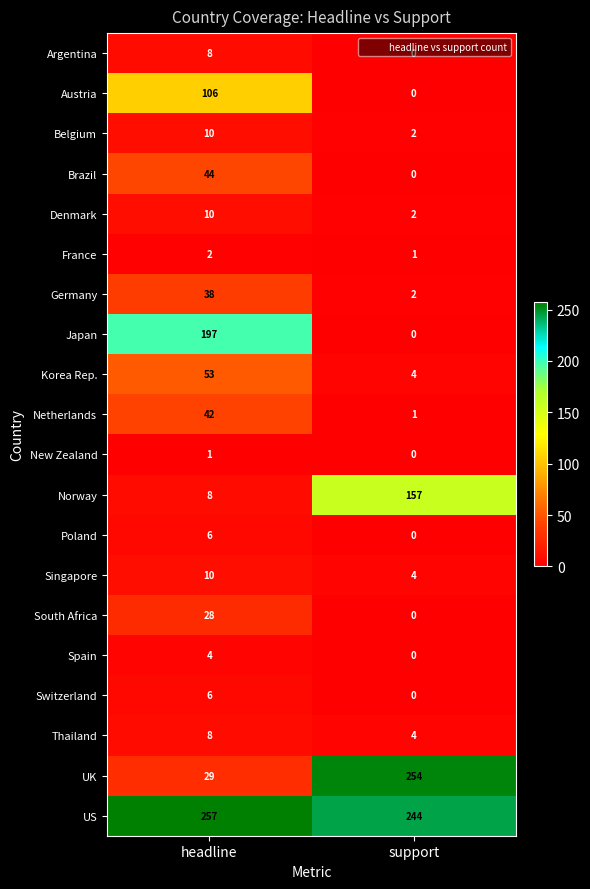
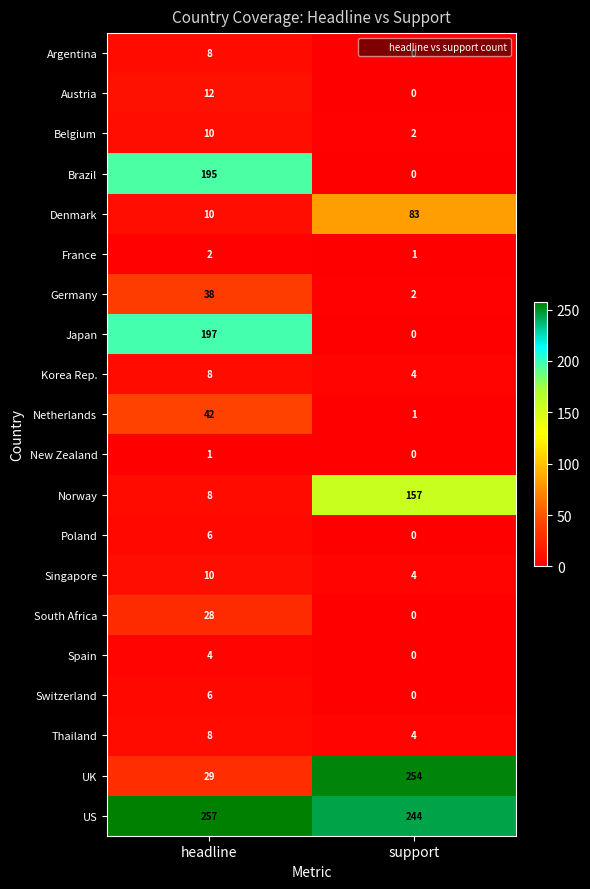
Austria, headline: 106 -> 12
Brazil, headline: 44 -> 195
Denmark, support: 2 -> 83
Korea Rep., headline: 53 -> 8
